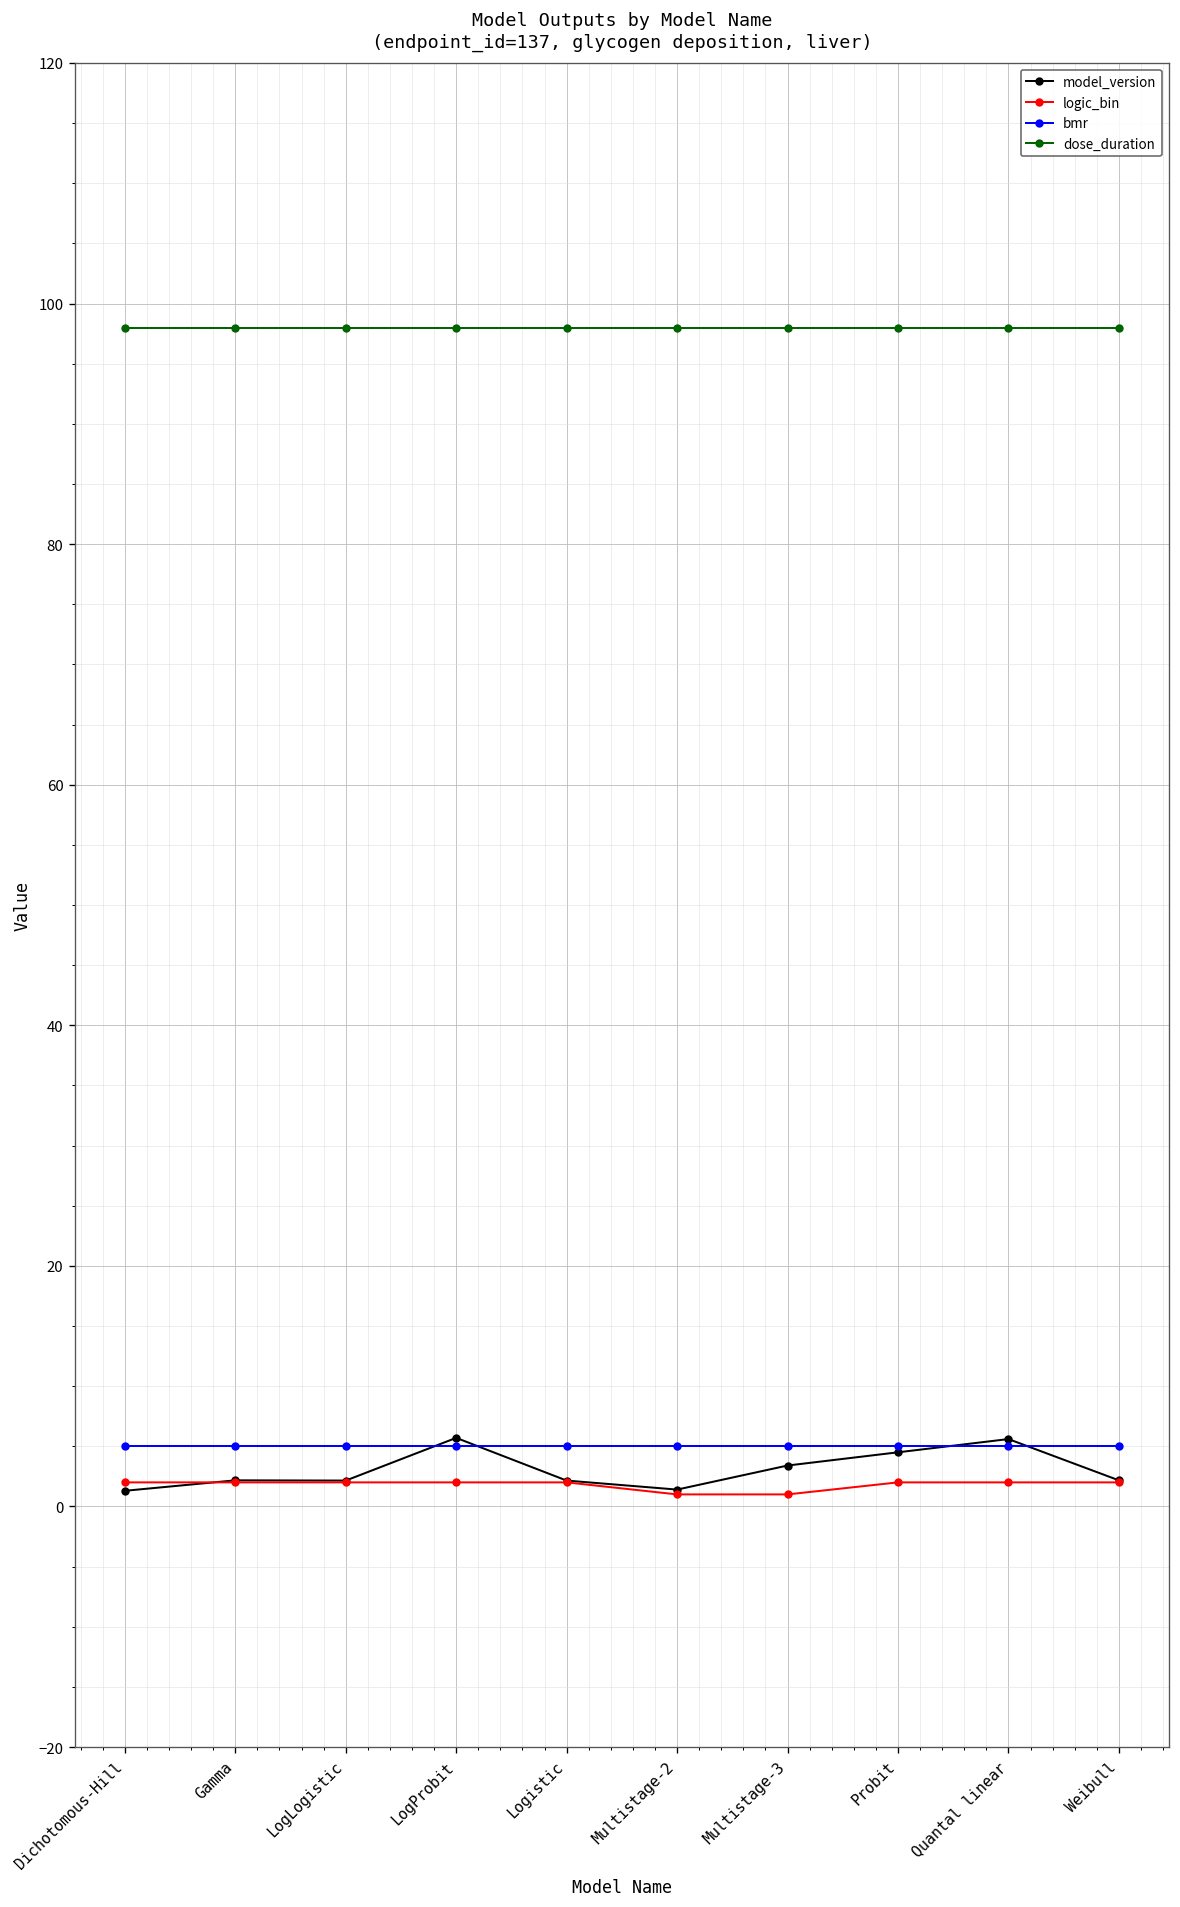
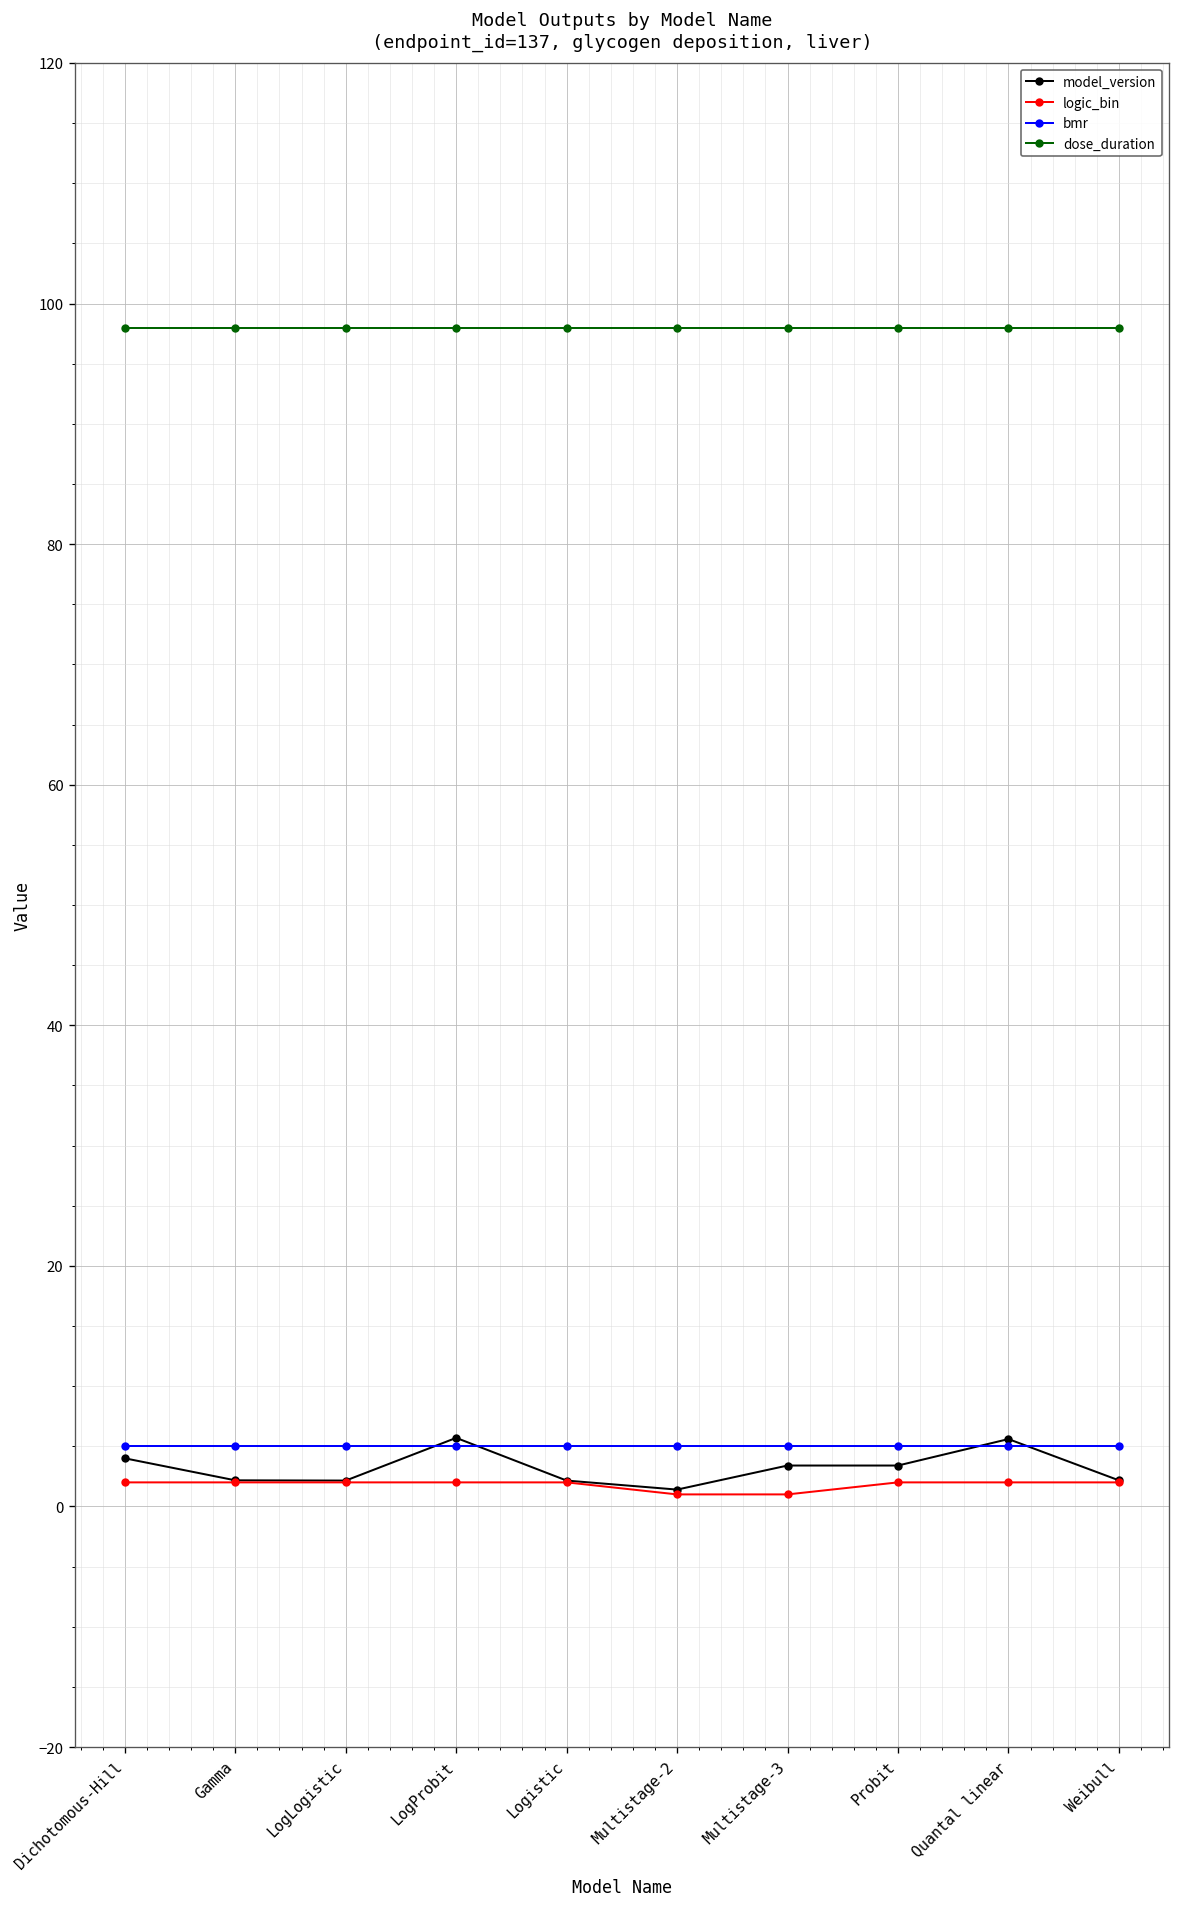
model_version, Dichotomous-Hill: 1.3 -> 4.0
model_version, Probit: 4.5 -> 3.4
